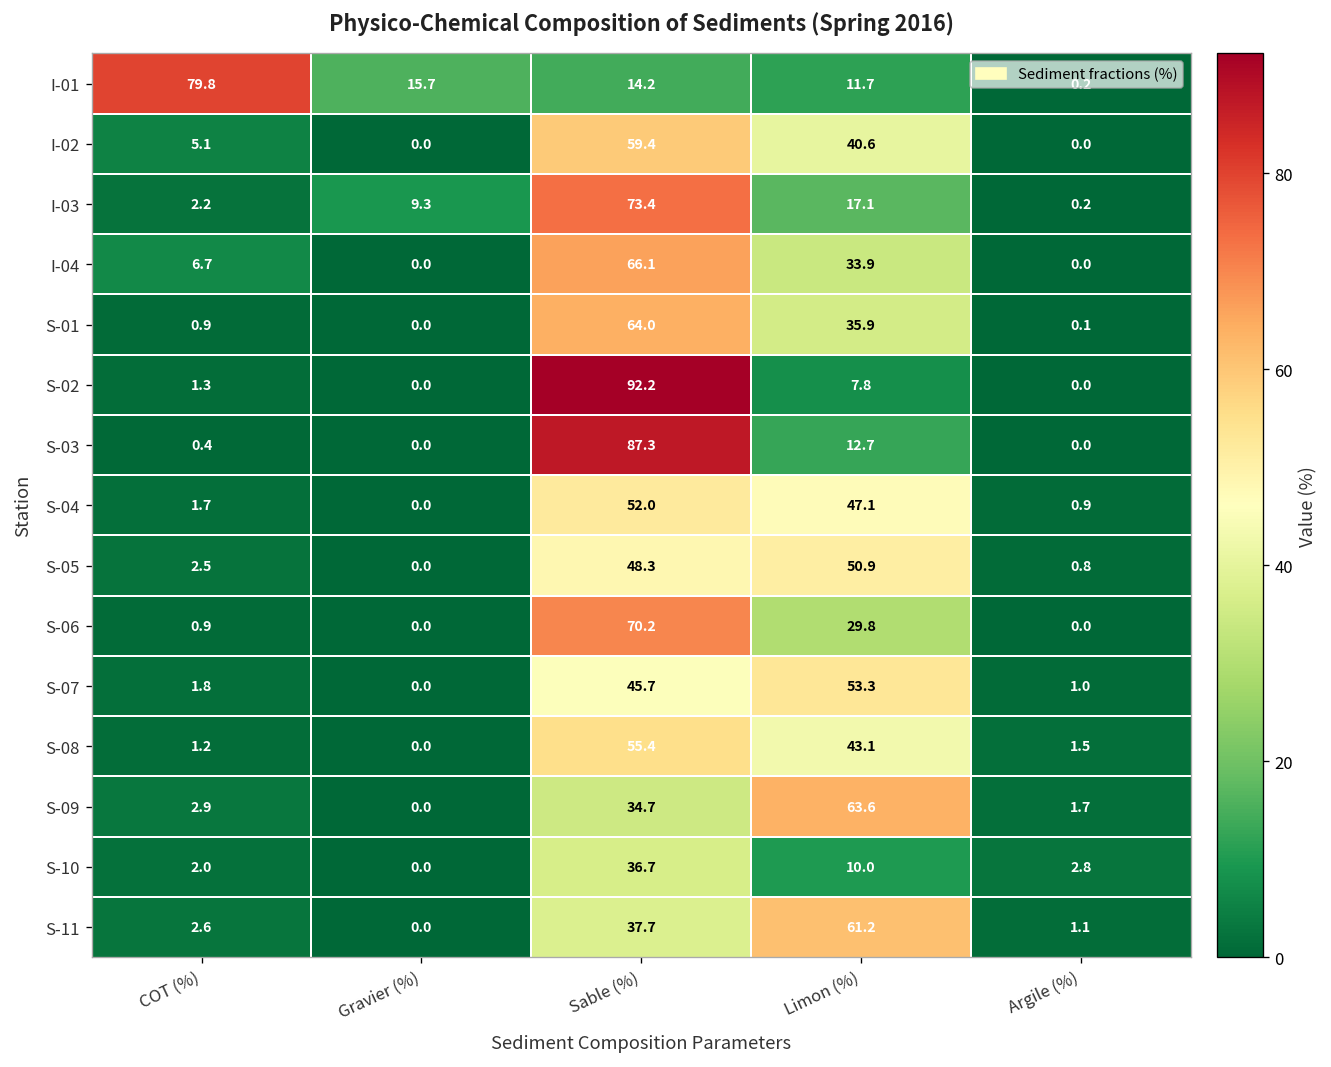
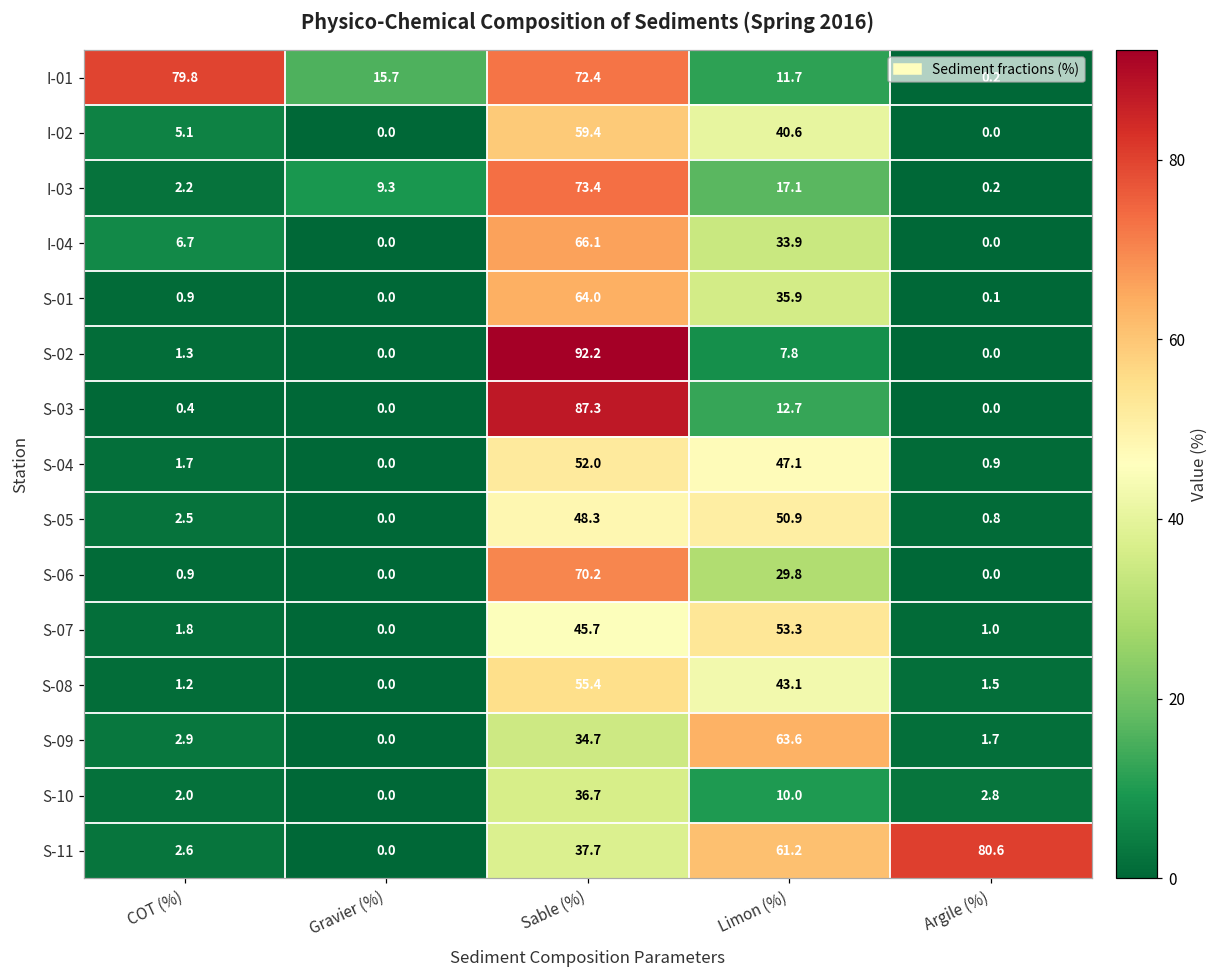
I-01, Sable (%): 14.2 -> 72.4
S-11, Argile (%): 1.1 -> 80.6
